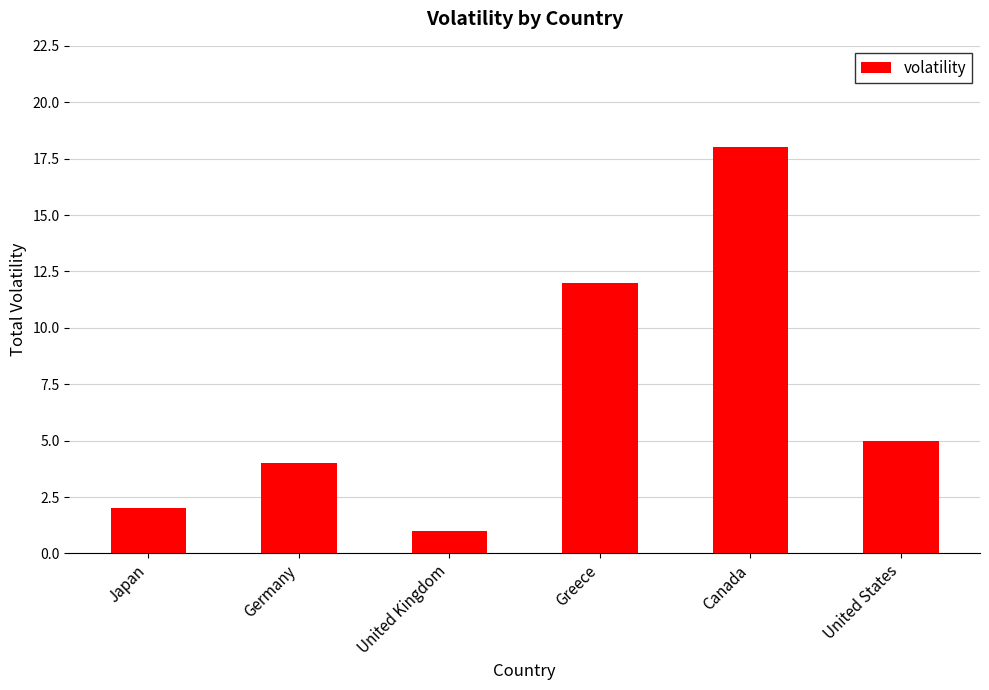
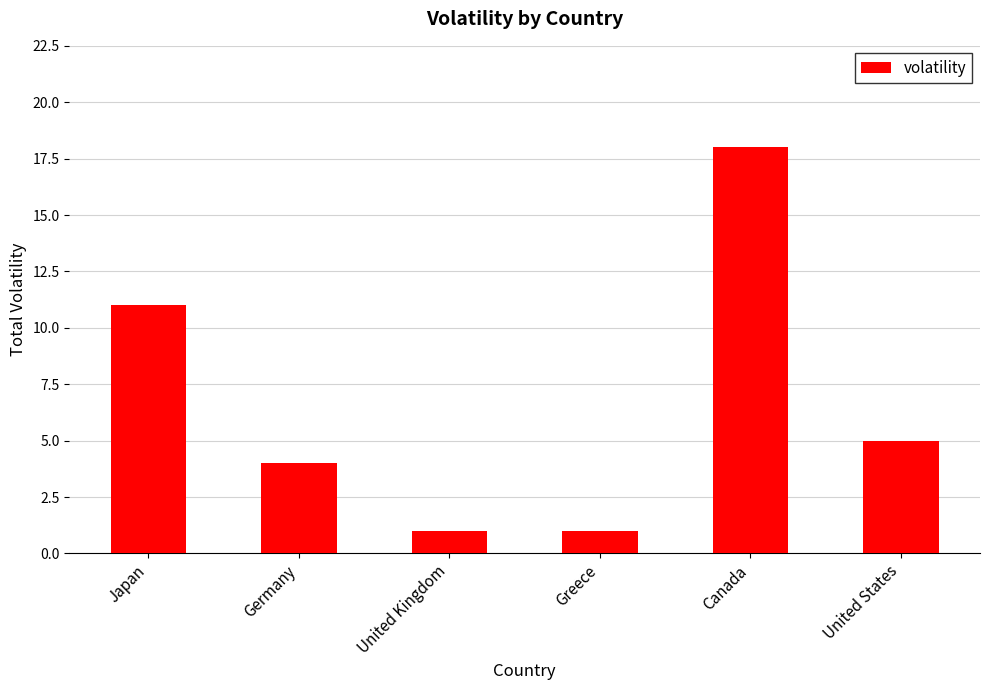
Japan: 2 -> 11
Greece: 12 -> 1
